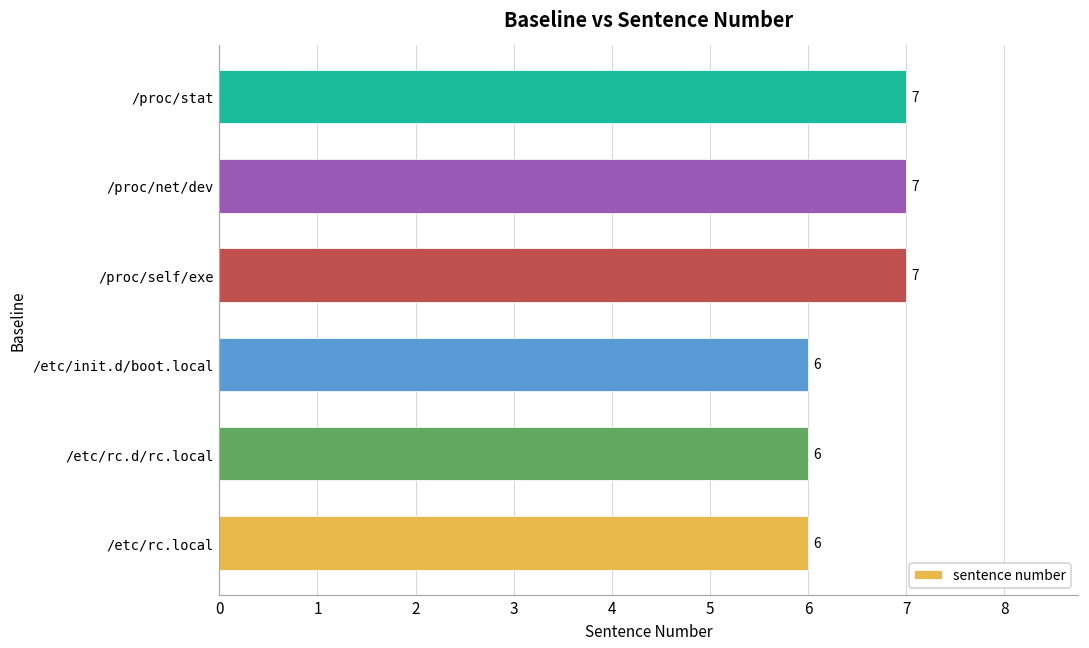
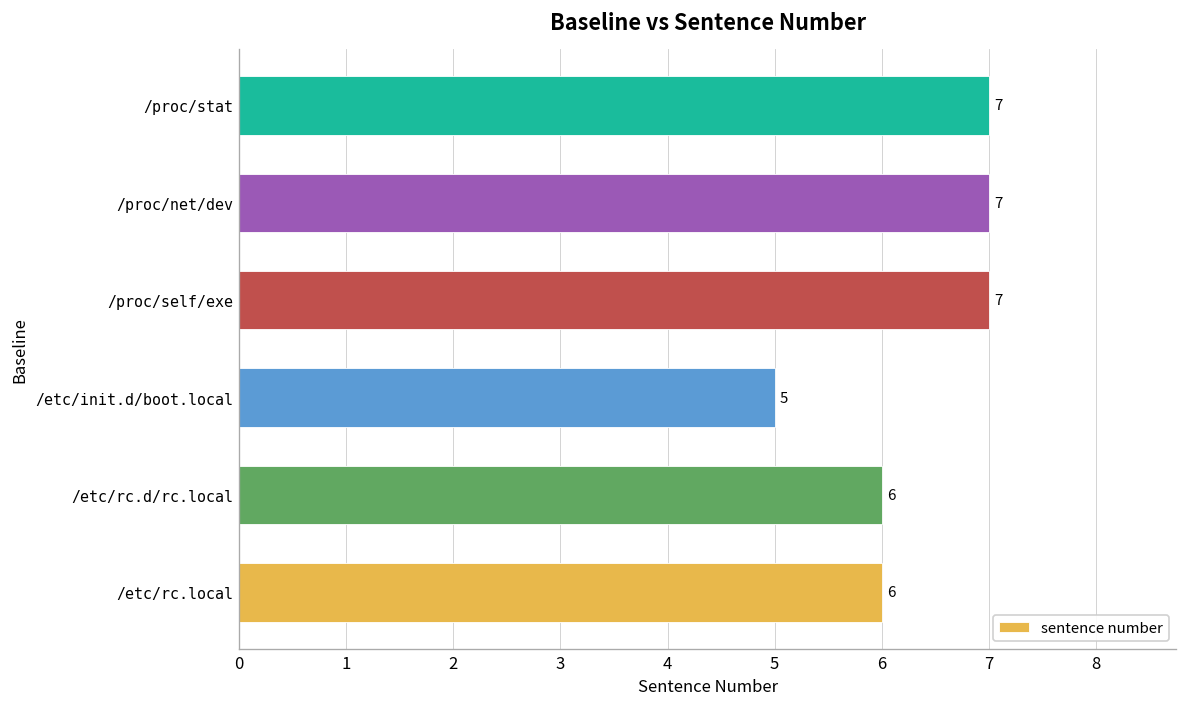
/etc/init.d/boot.local: 6 -> 5
